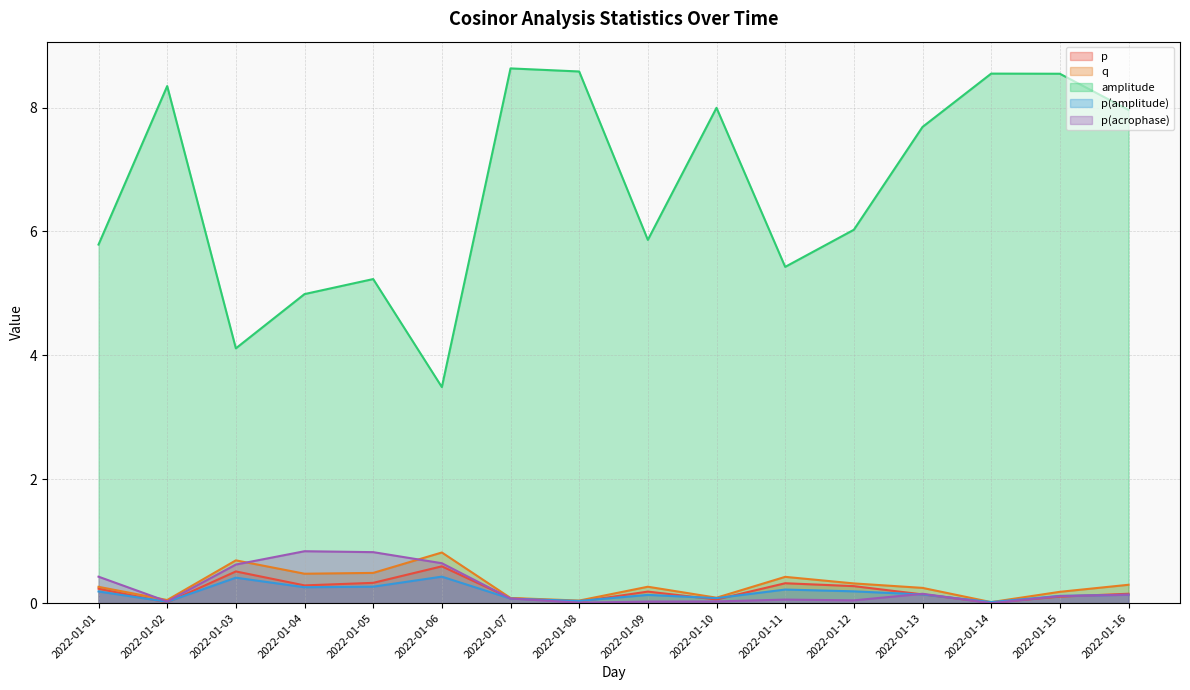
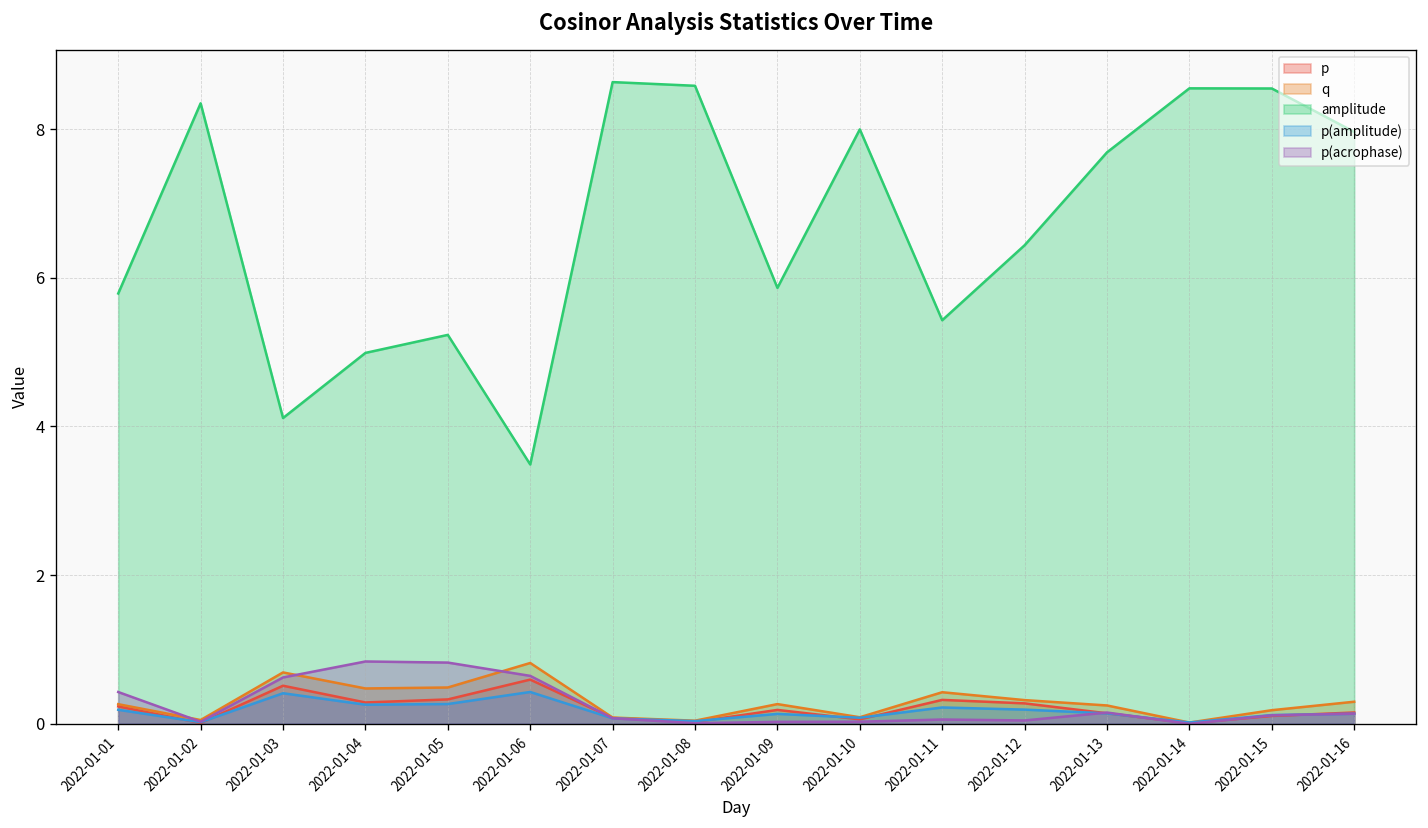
amplitude, 2022-01-12: 6.0 -> 6.4
